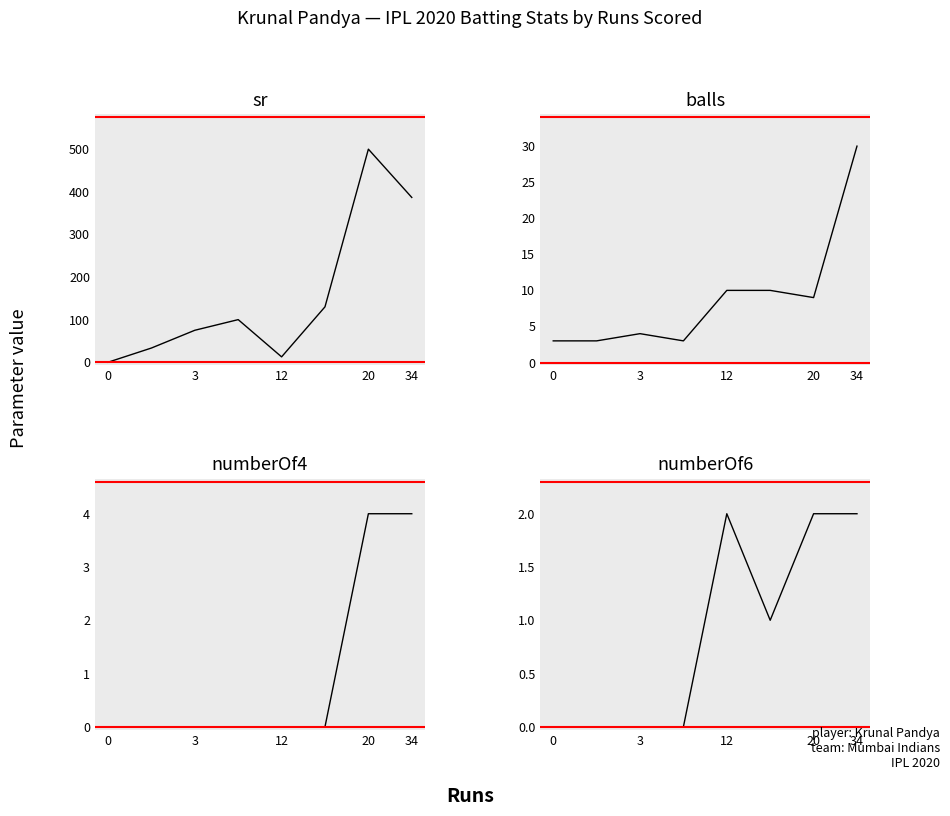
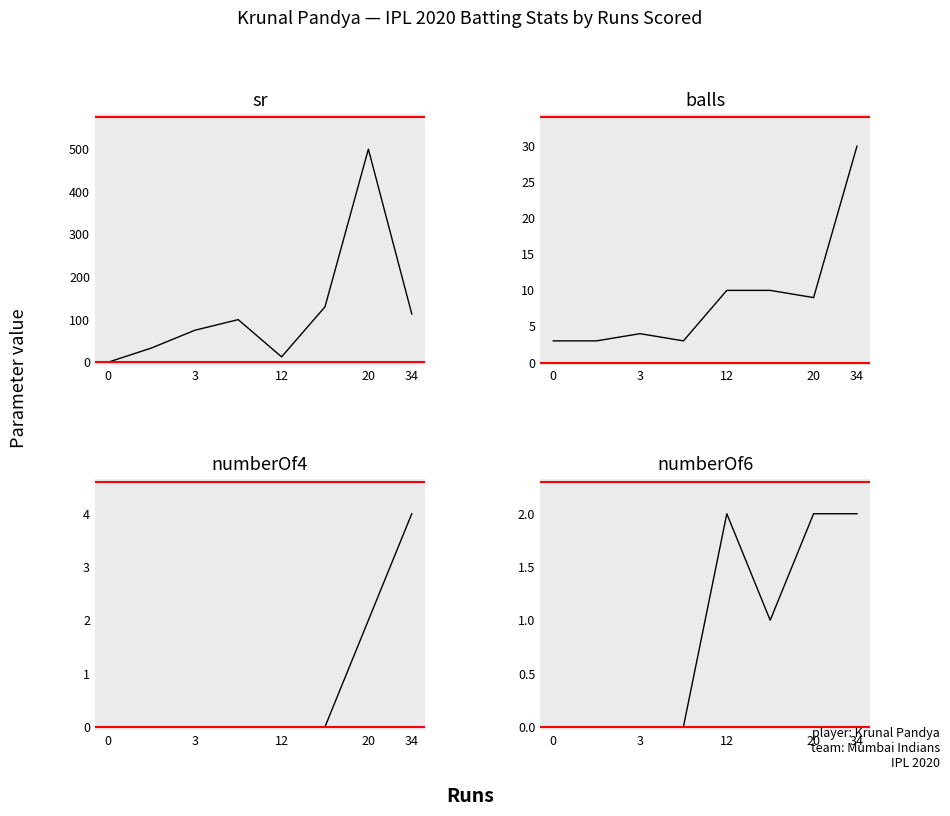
sr, 34: 390 -> 110
numberOf4, 20: 4 -> 2
